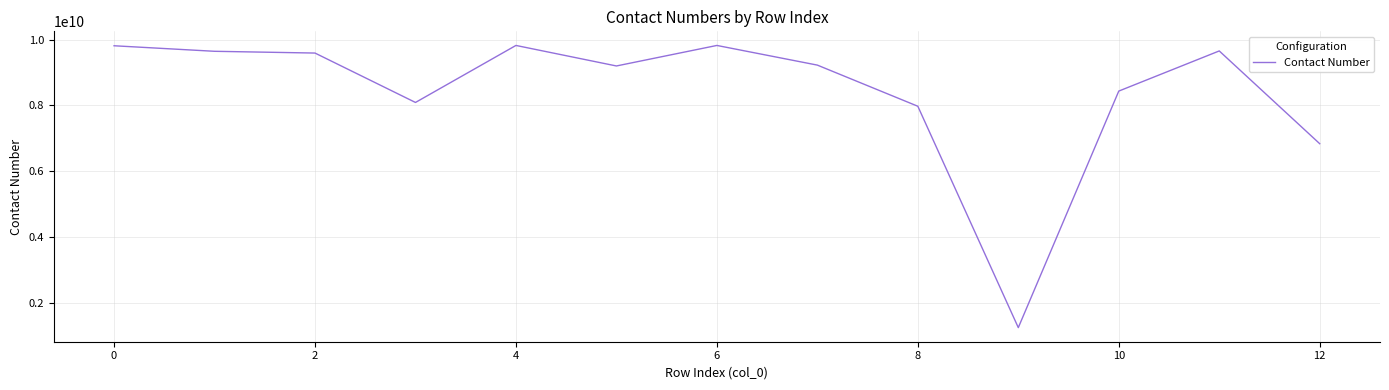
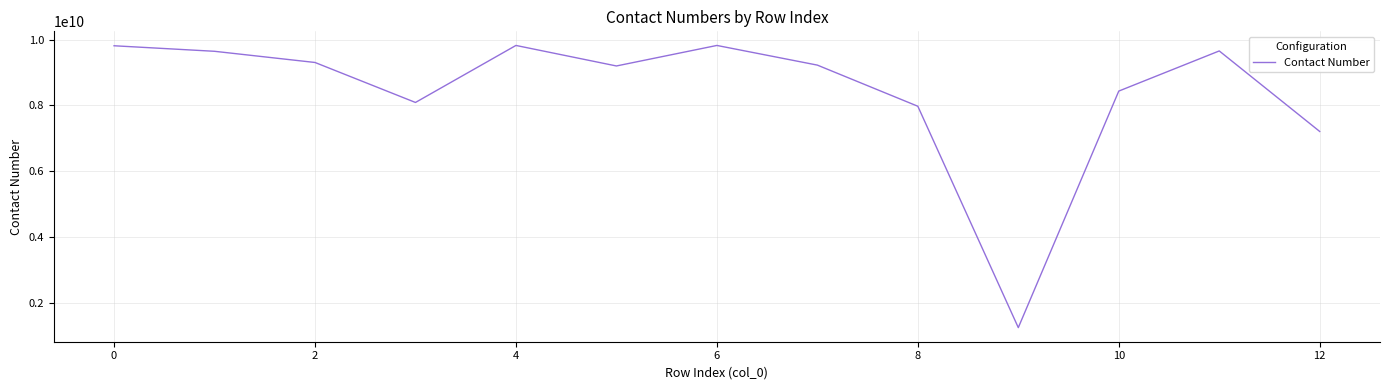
2: 9600000000 -> 9300000000
12: 6800000000 -> 7200000000
